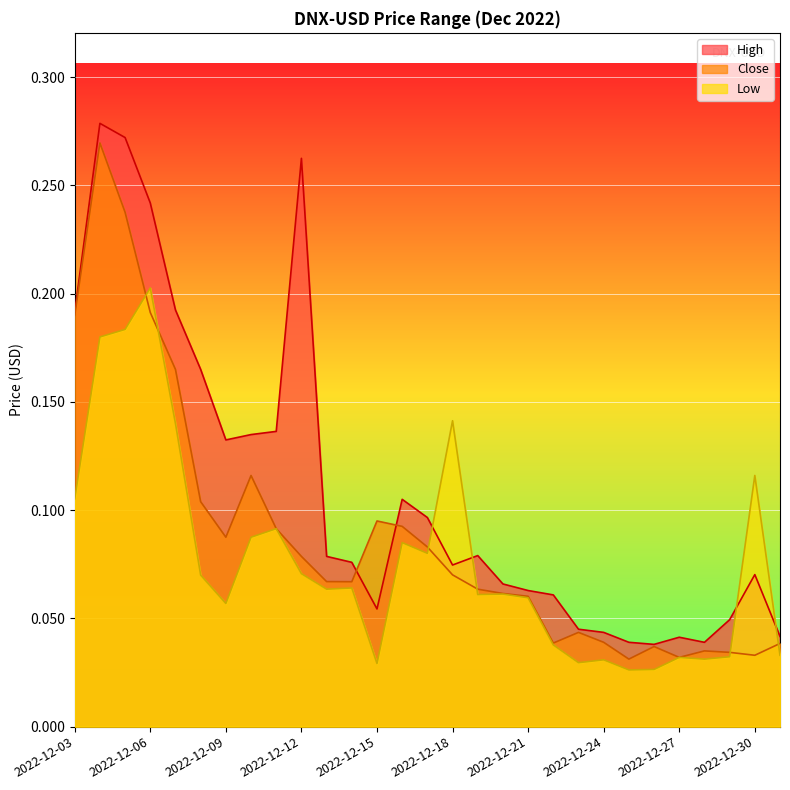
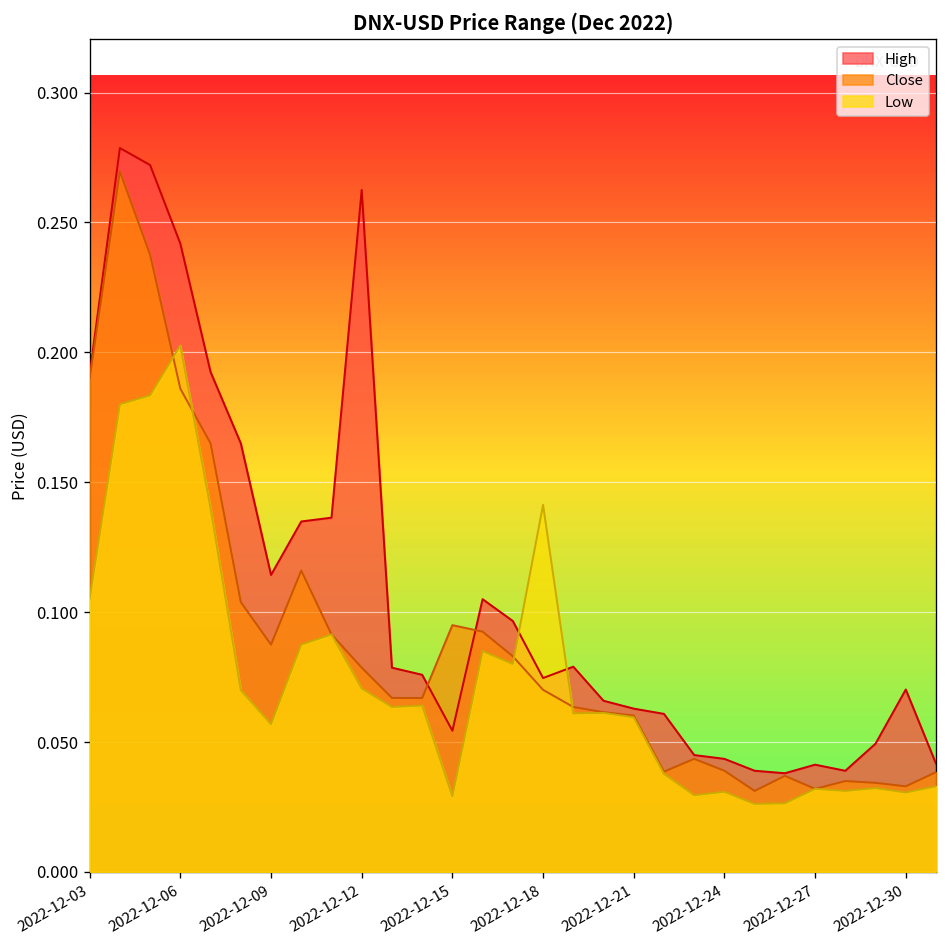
Close, 2022-12-06: 0.191 -> 0.186
High, 2022-12-09: 0.132 -> 0.114
Low, 2022-12-30: 0.116 -> 0.031
